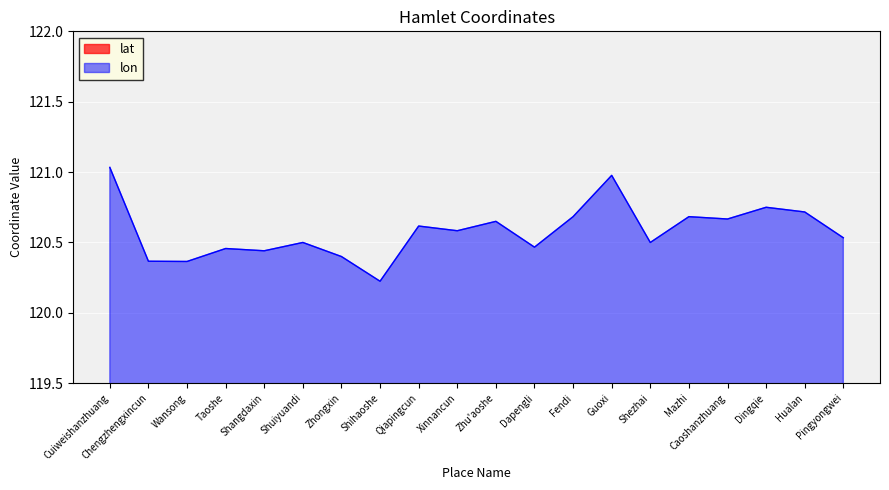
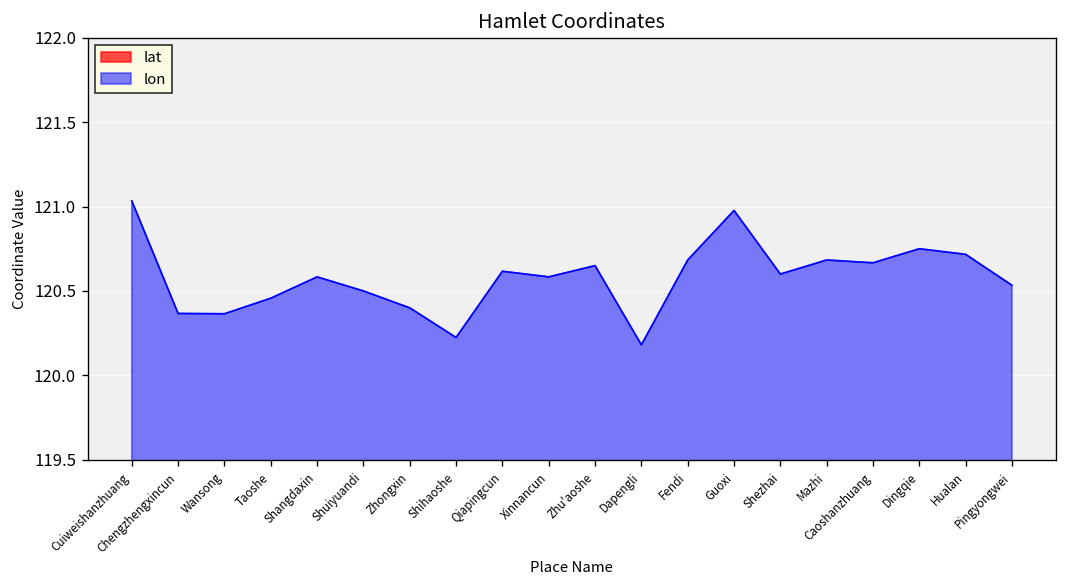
lon, Shangdaxin: 120.44 -> 120.58
lon, Dapengli: 120.47 -> 120.18
lon, Shezhai: 120.5 -> 120.6
